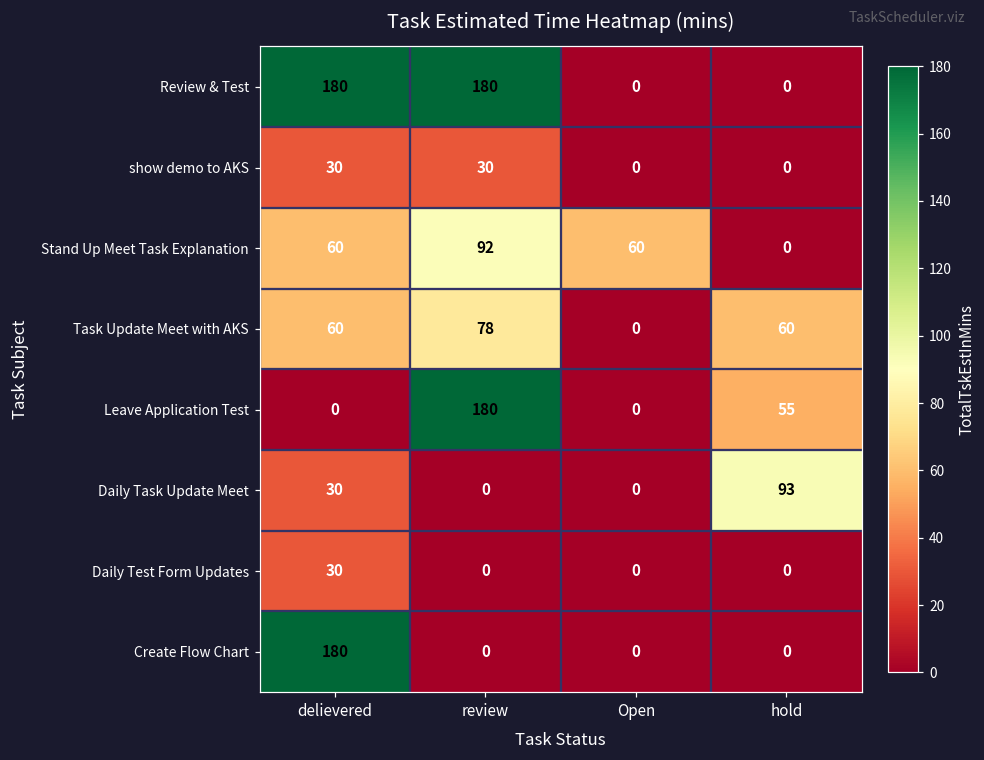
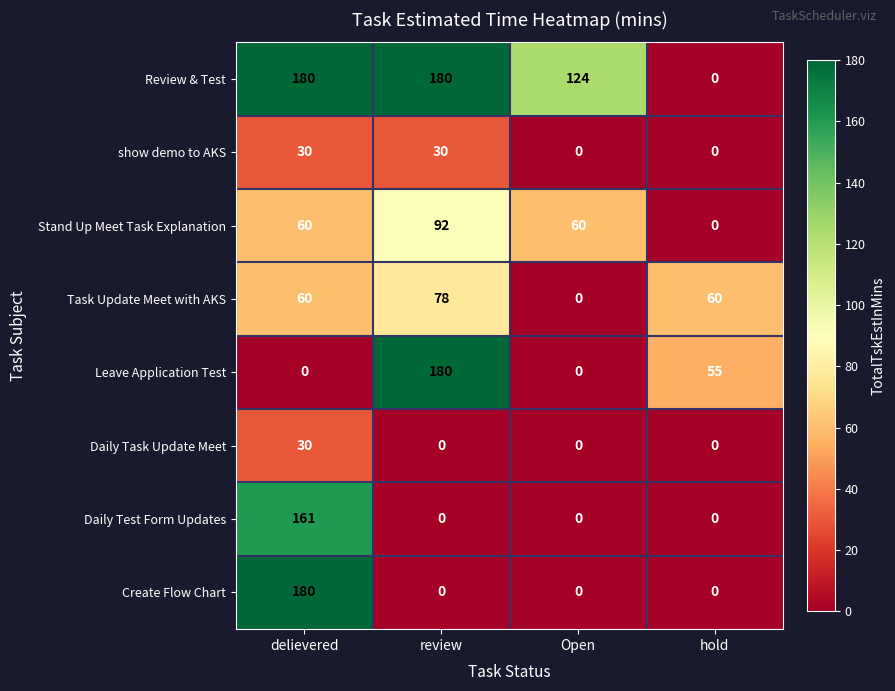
Review & Test, Open: 0 -> 124
Daily Task Update Meet, hold: 93 -> 0
Daily Test Form Updates, delievered: 30 -> 161
